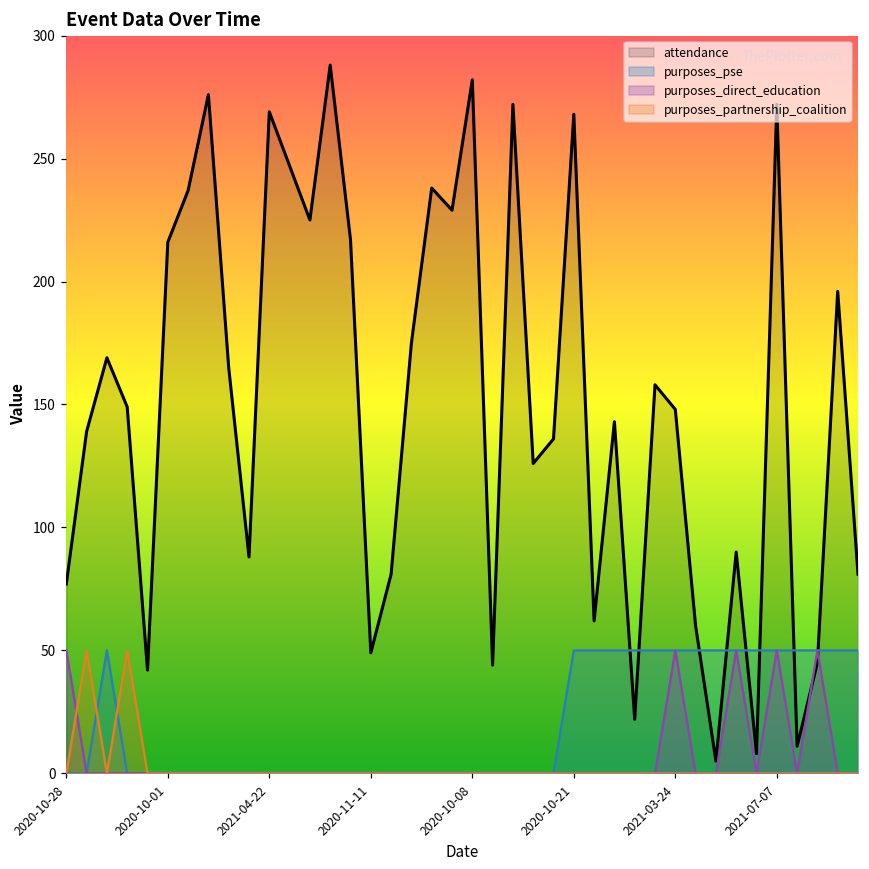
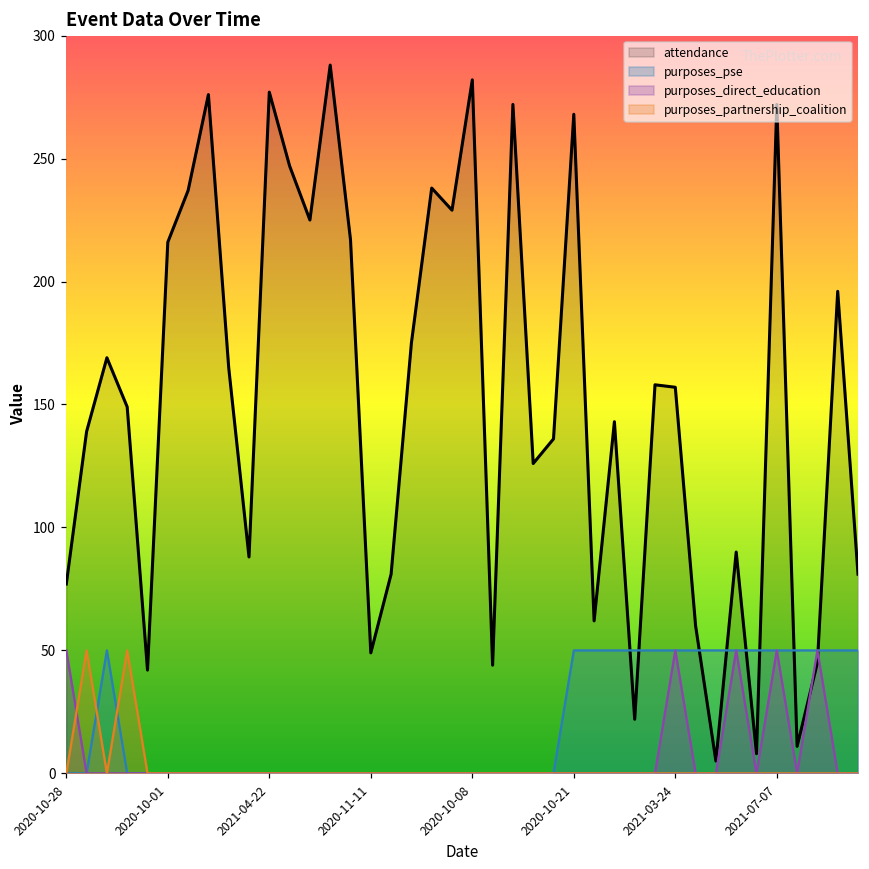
attendance, 2021-04-22: 269 -> 277
attendance, 2021-03-24: 148 -> 157
